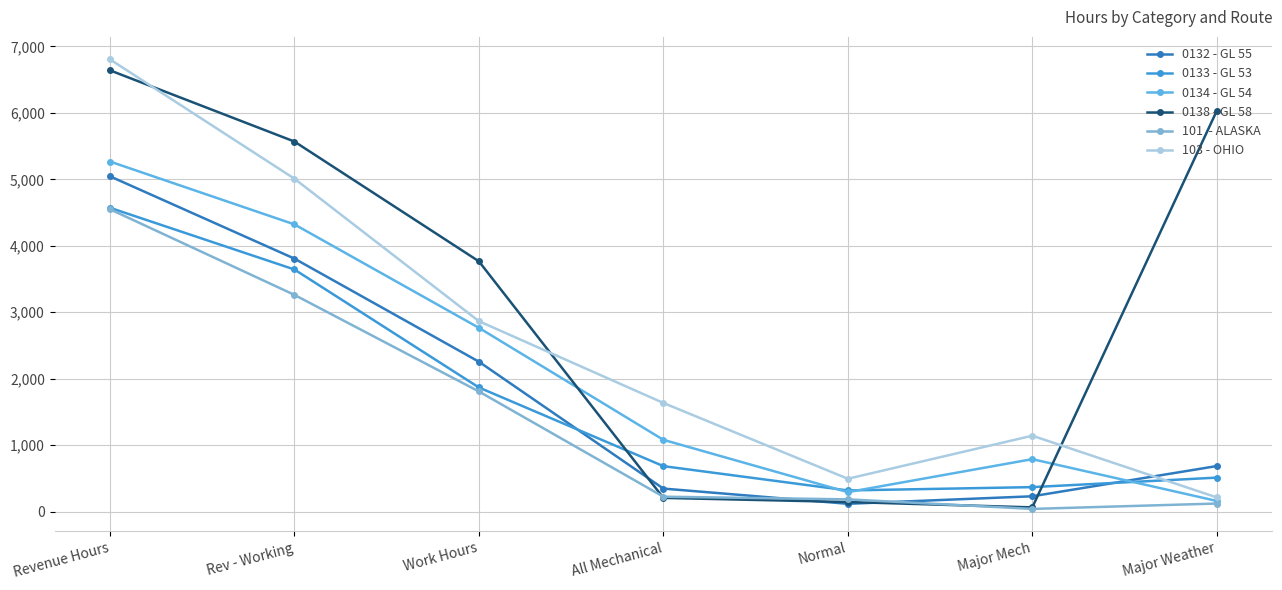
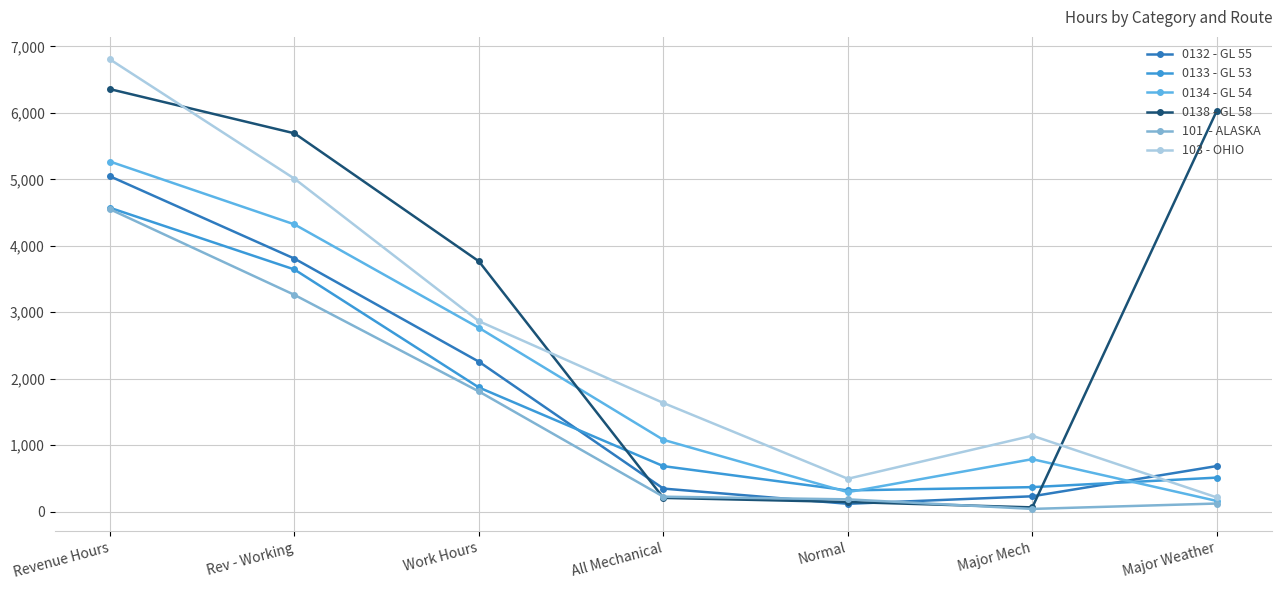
0138 - GL 58, Revenue Hours: 6,600 -> 6,400
0138 - GL 58, Rev - Working: 5,600 -> 5,700
